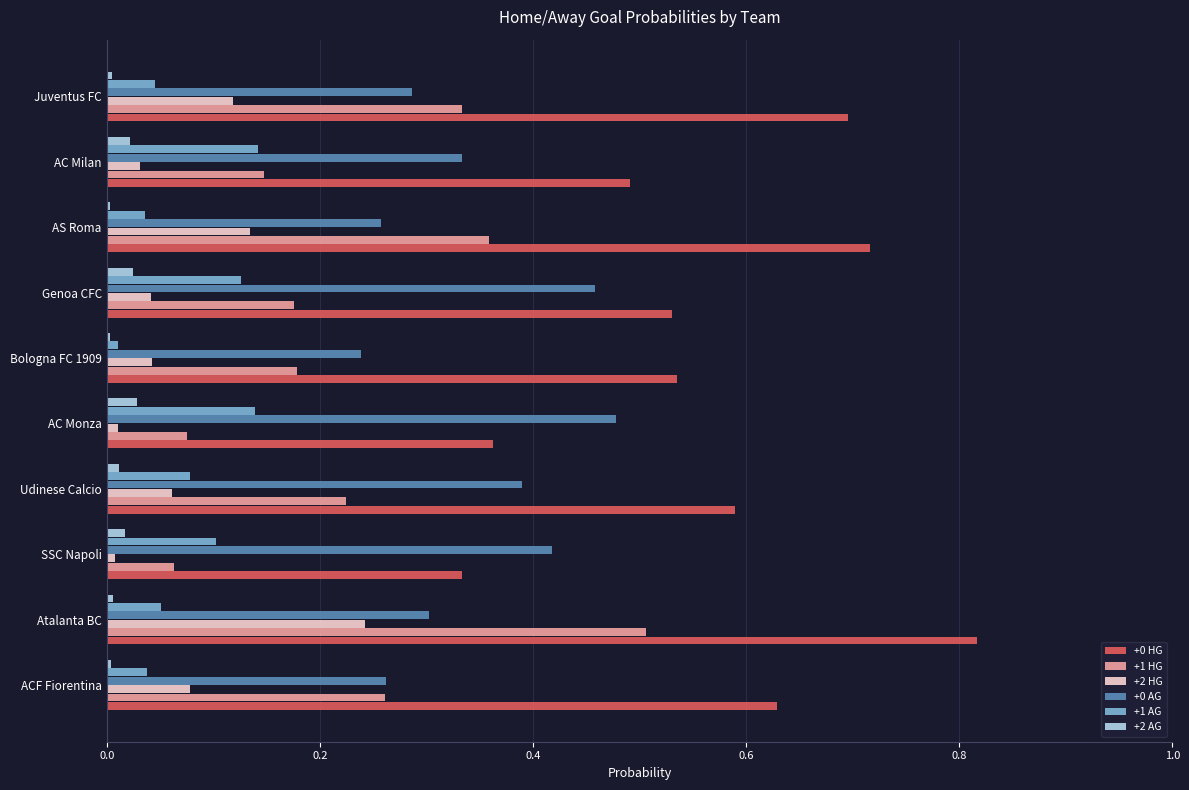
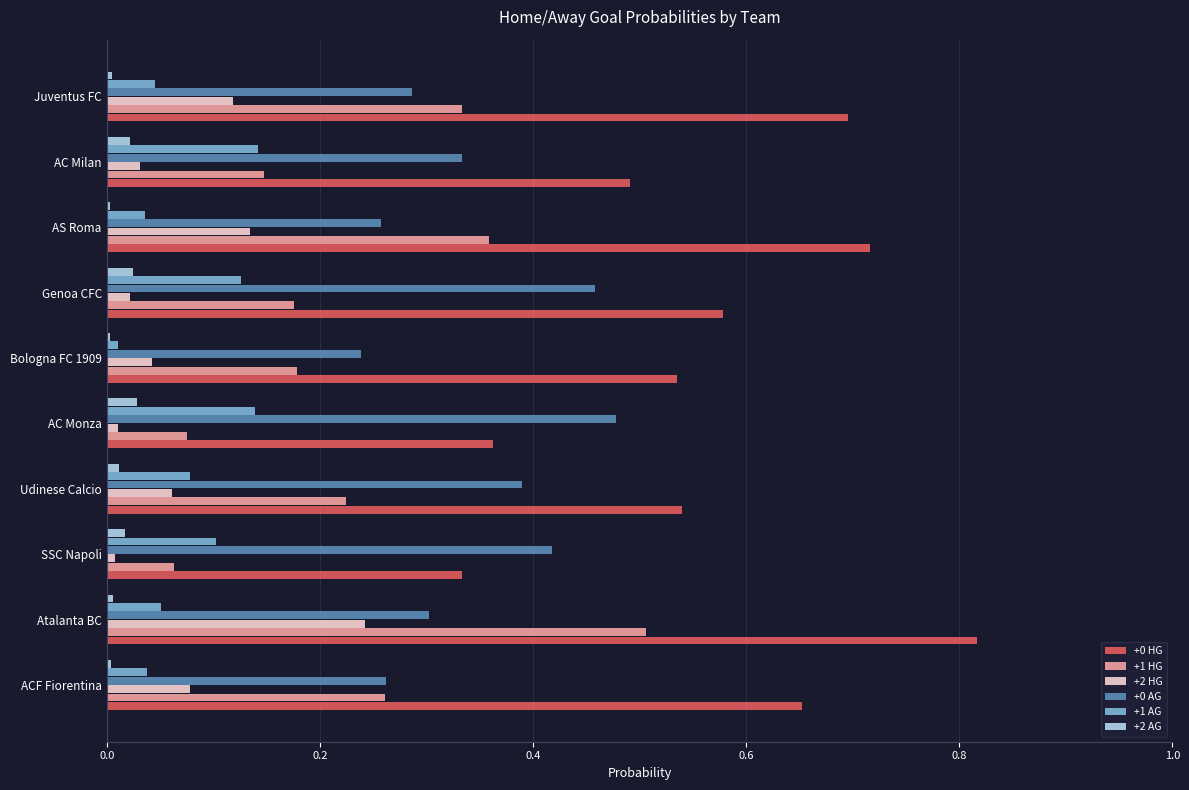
+2 HG, Genoa CFC: 0.041 -> 0.022
+0 HG, Genoa CFC: 0.531 -> 0.578
+0 HG, Udinese Calcio: 0.59 -> 0.54
+0 HG, ACF Fiorentina: 0.629 -> 0.652
